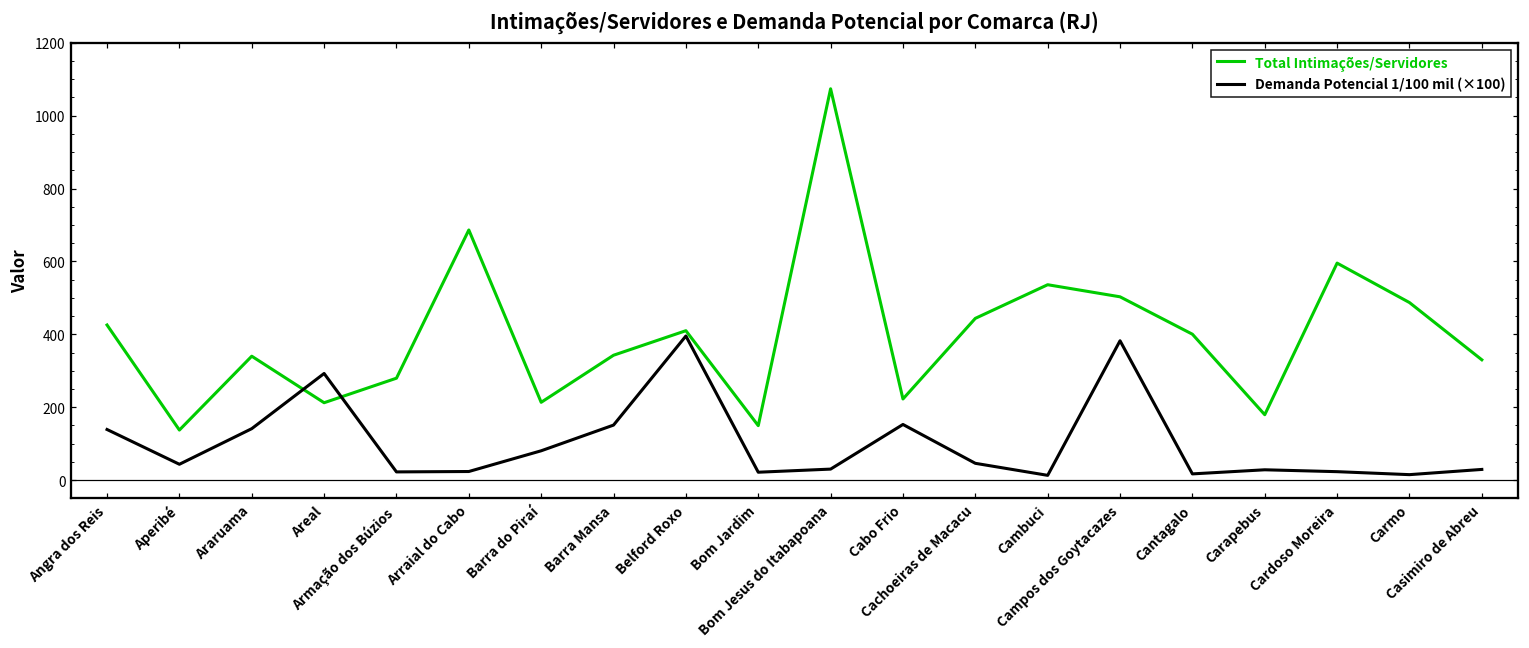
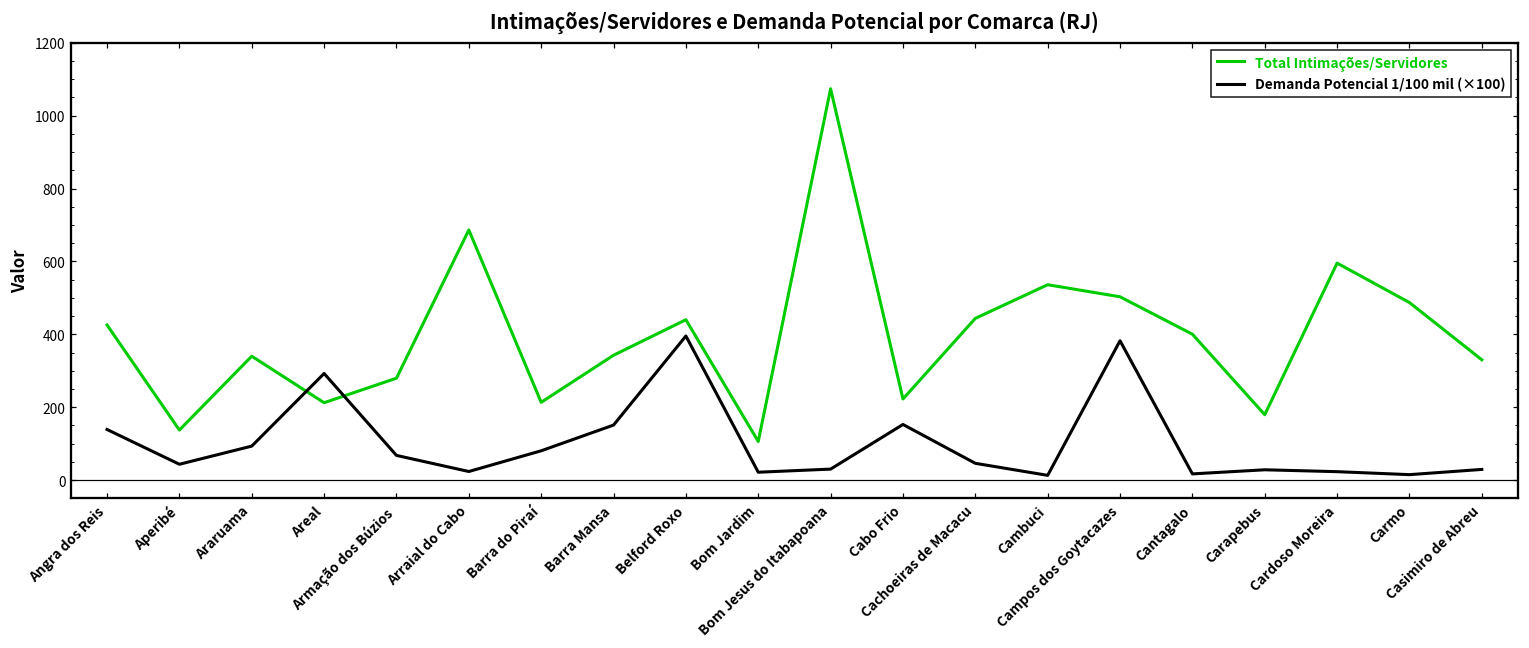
Demanda Potencial 1/100 mil (×100), Araruama: 140 -> 90
Demanda Potencial 1/100 mil (×100), Armação dos Búzios: 20 -> 70
Total Intimações/Servidores, Belford Roxo: 410 -> 440
Total Intimações/Servidores, Bom Jardim: 150 -> 110
